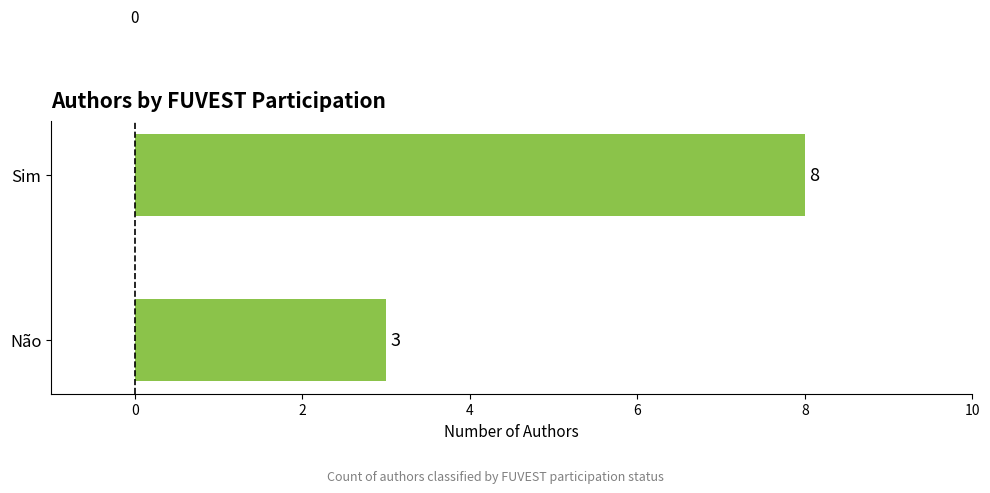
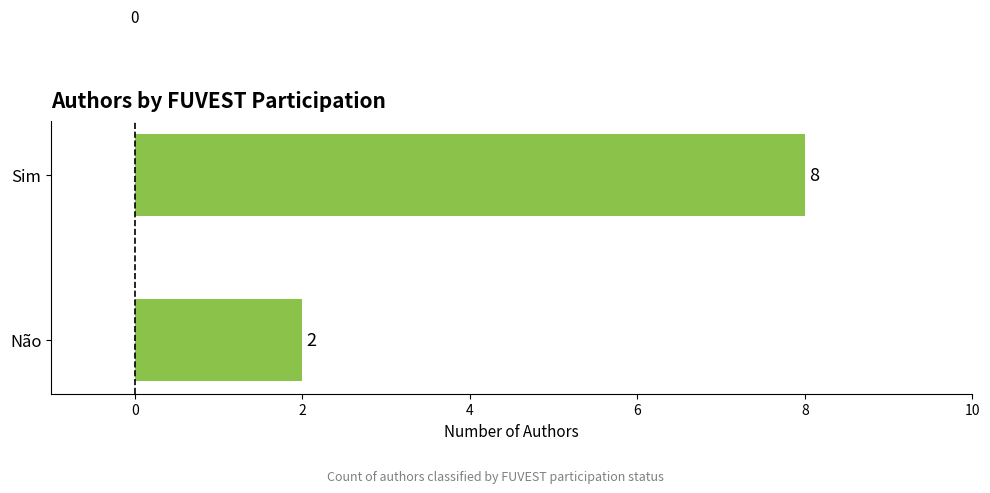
Não: 3 -> 2
